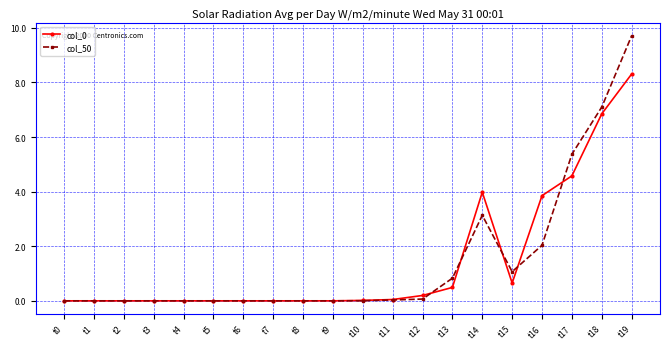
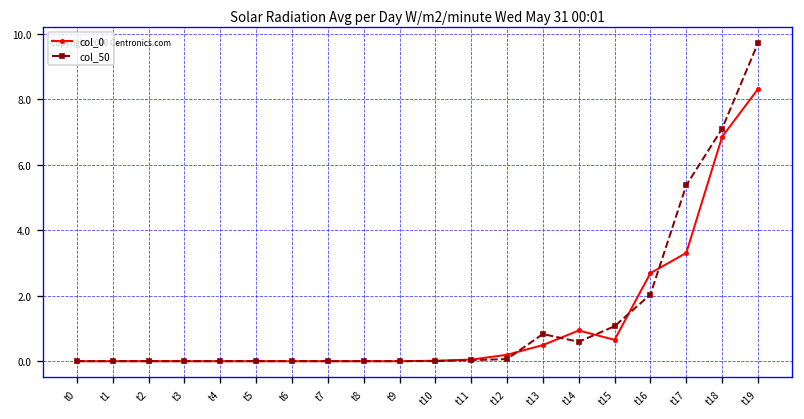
col_0, t14: 4.0 -> 0.9
col_50, t14: 3.1 -> 0.6
col_0, t16: 3.9 -> 2.7
col_0, t17: 4.6 -> 3.3
